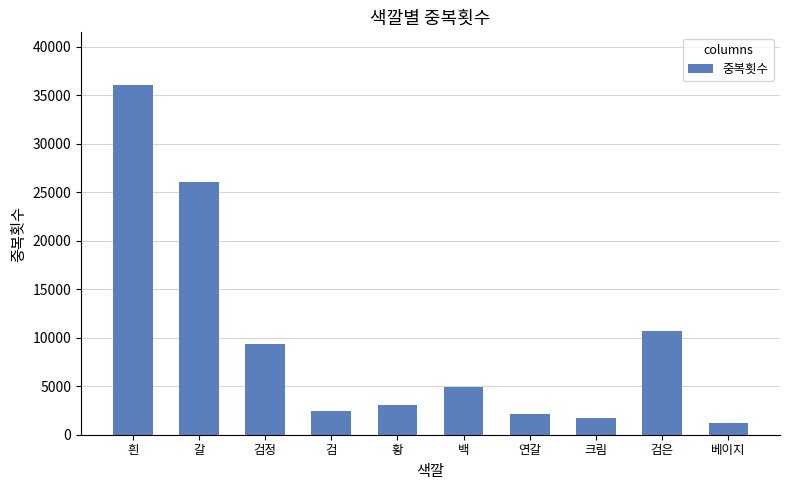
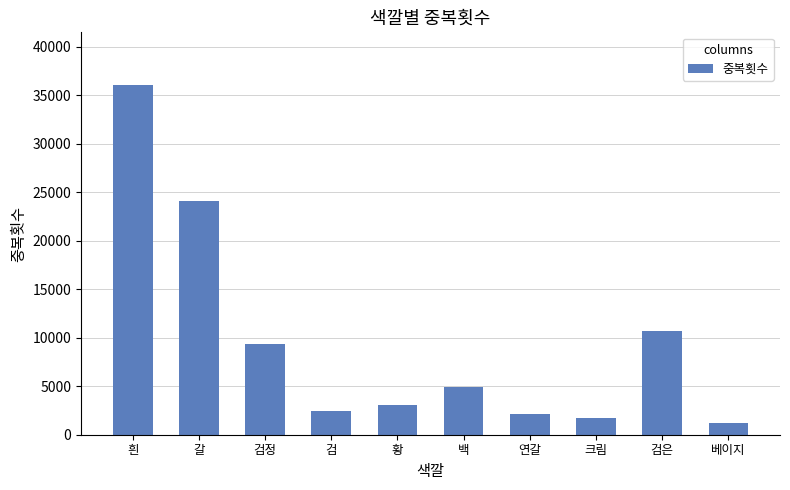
갈: 26000 -> 24000
